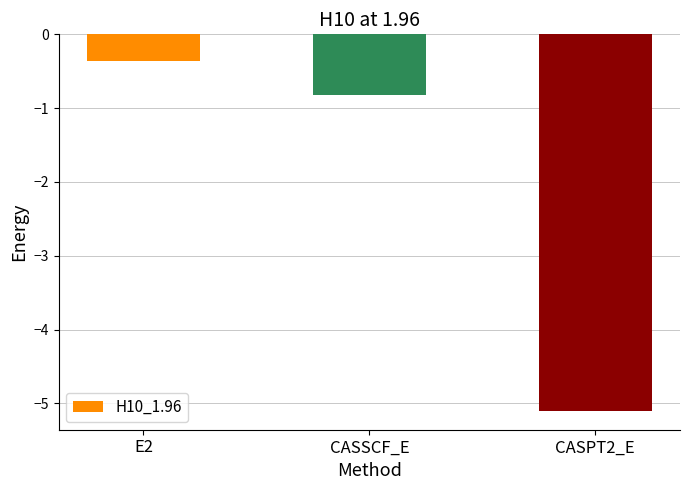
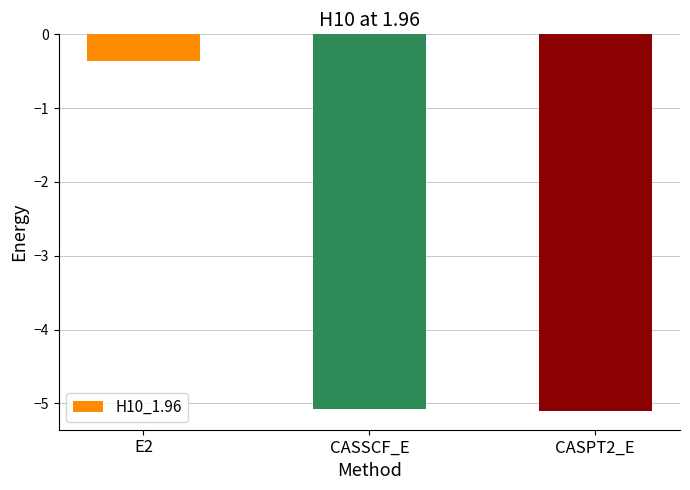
CASSCF_E: -0.8 -> -5.1
